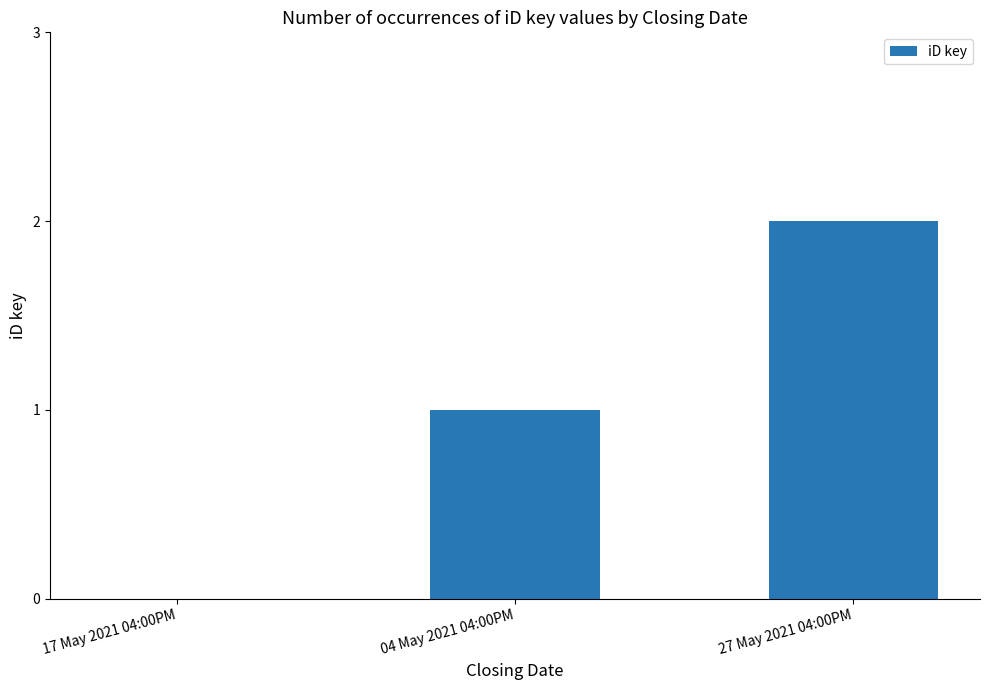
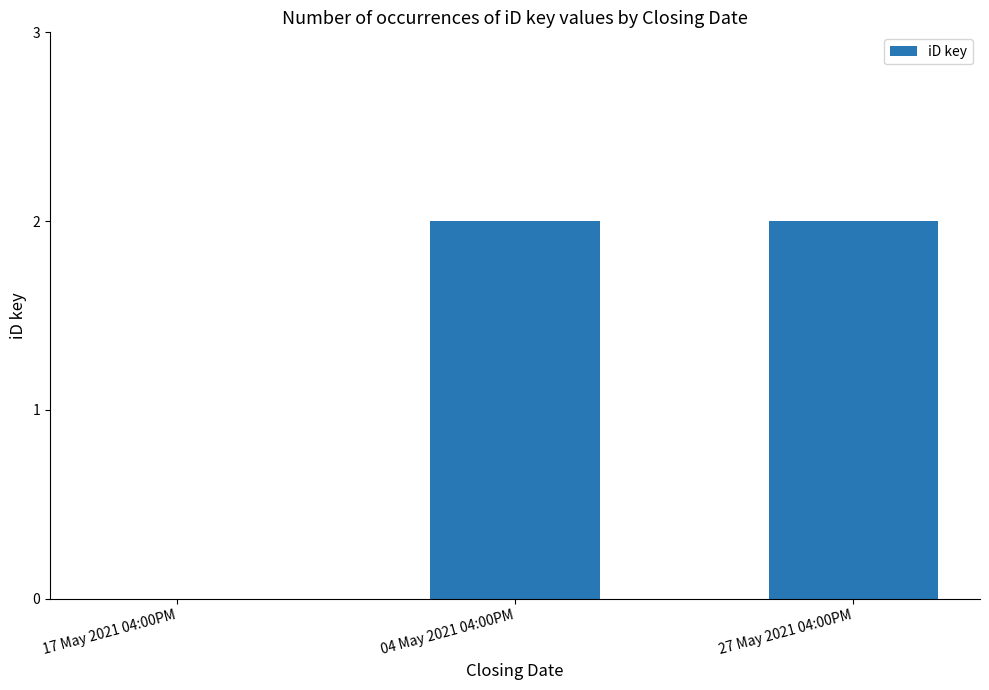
04 May 2021 04:00PM: 1 -> 2
